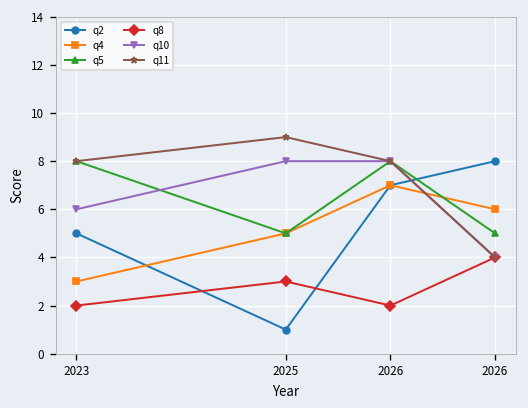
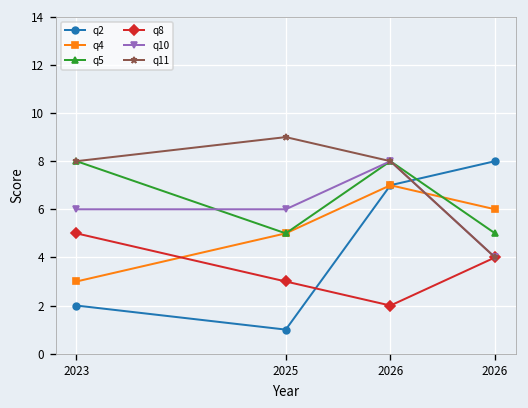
q2, 2023: 5 -> 2
q8, 2023: 2 -> 5
q10, 2025: 8 -> 6
